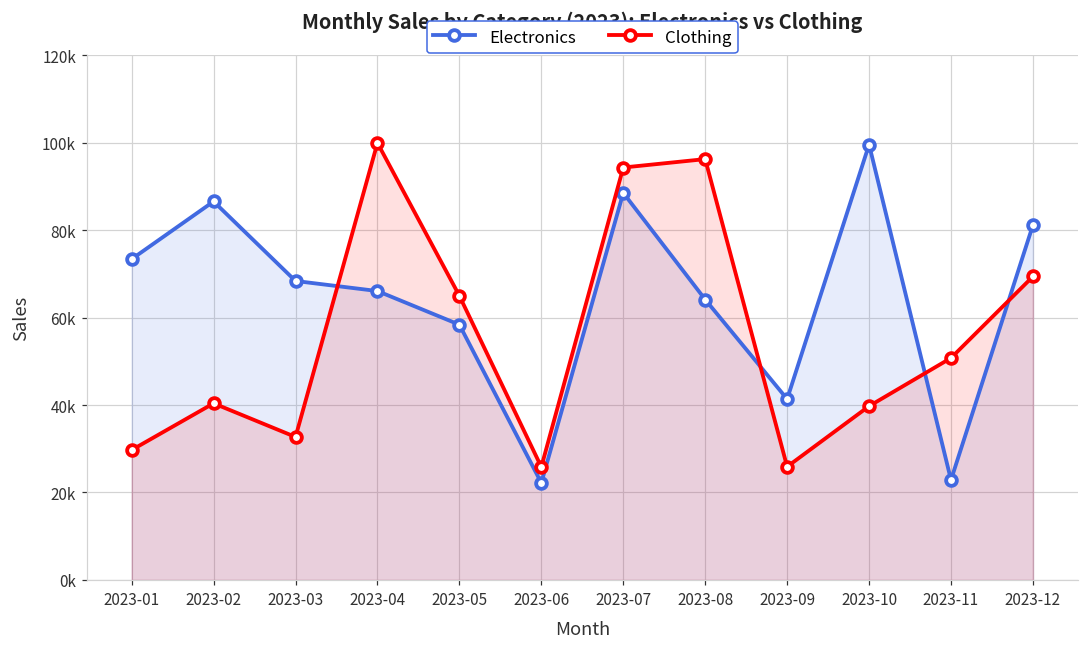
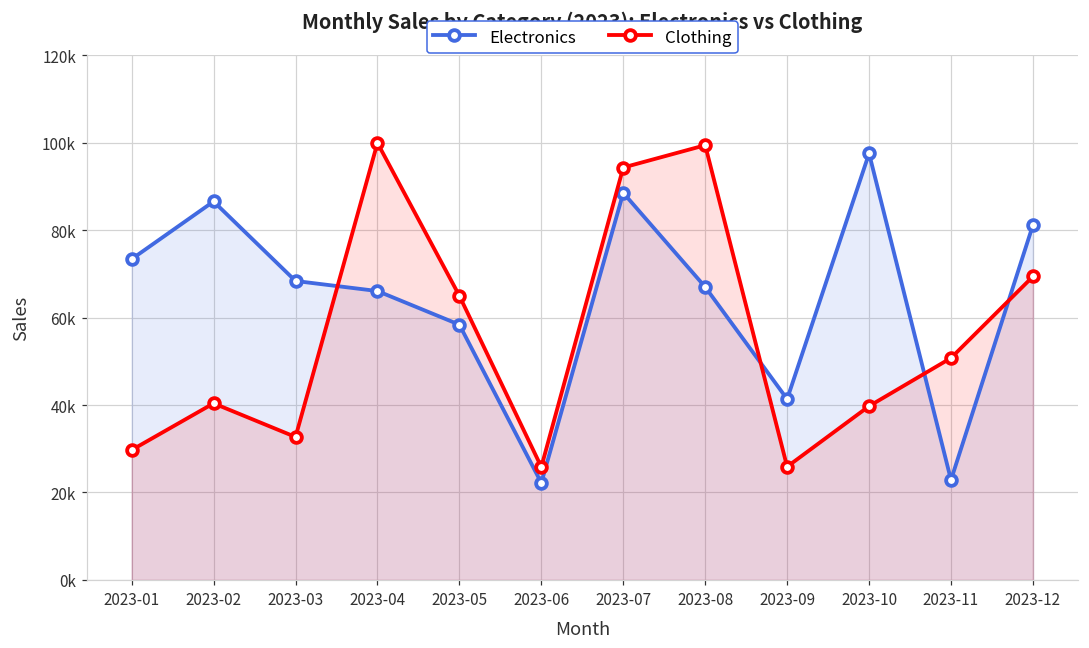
Electronics, 2023-08: 64000 -> 67000
Clothing, 2023-08: 96000 -> 99000
Electronics, 2023-10: 100000 -> 98000
